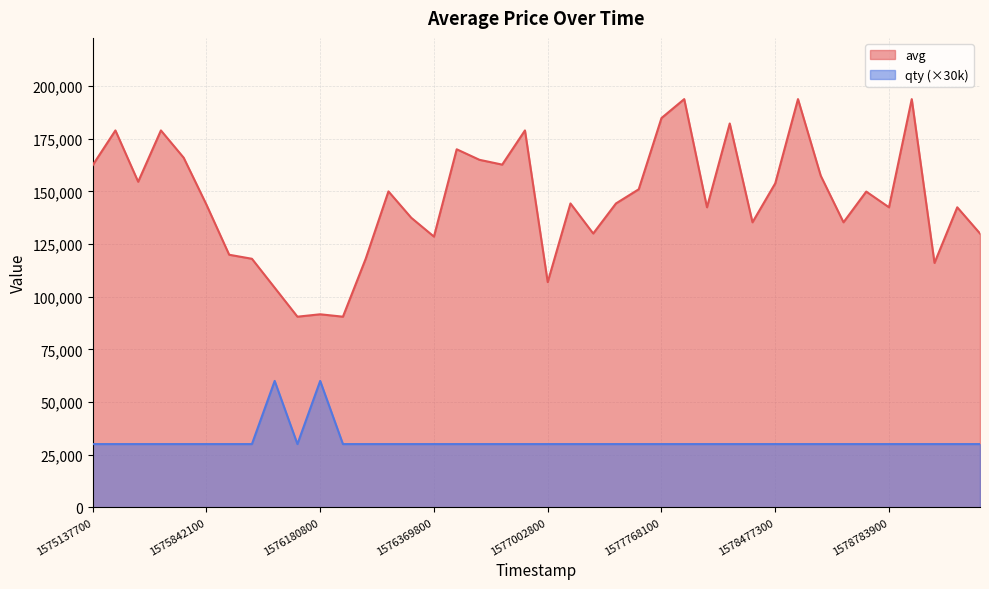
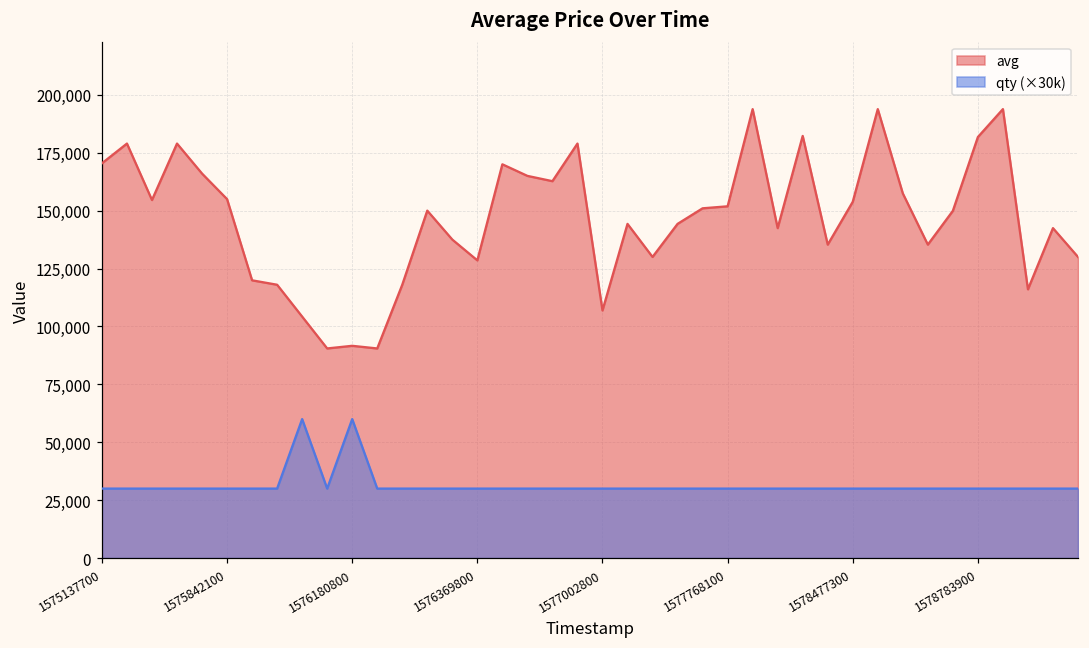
avg, 1575137700: 162,000 -> 170,000
avg, 1575842100: 144,000 -> 155,000
avg, 1577768100: 185,000 -> 152,000
avg, 1578783900: 142,000 -> 182,000
